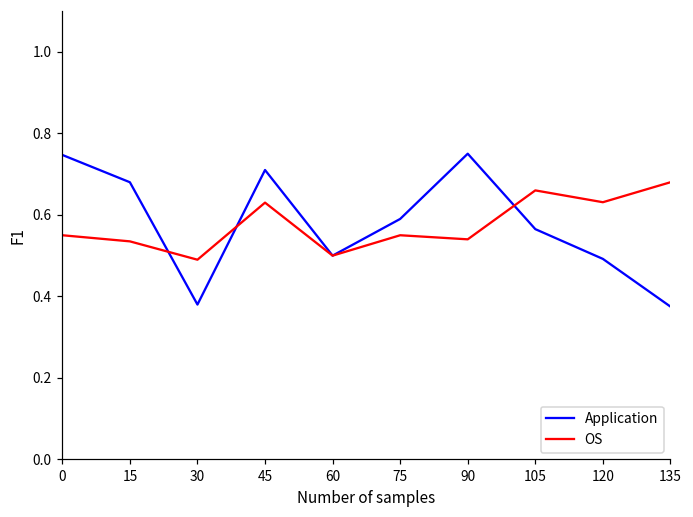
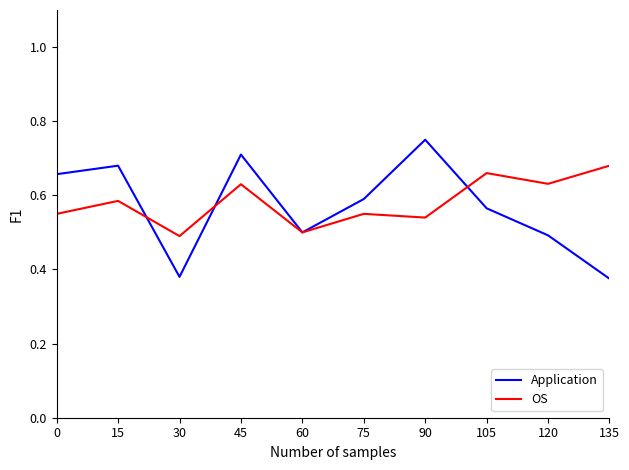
Application, 0: 0.75 -> 0.66
OS, 15: 0.53 -> 0.59
